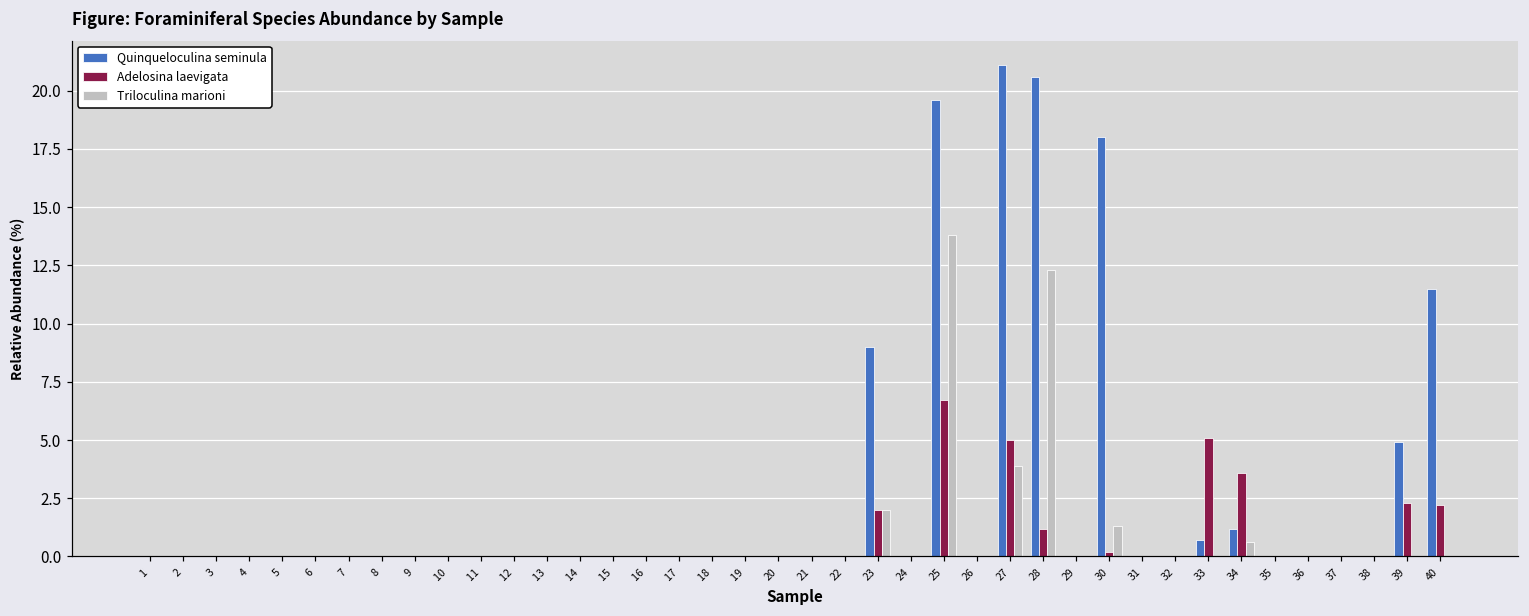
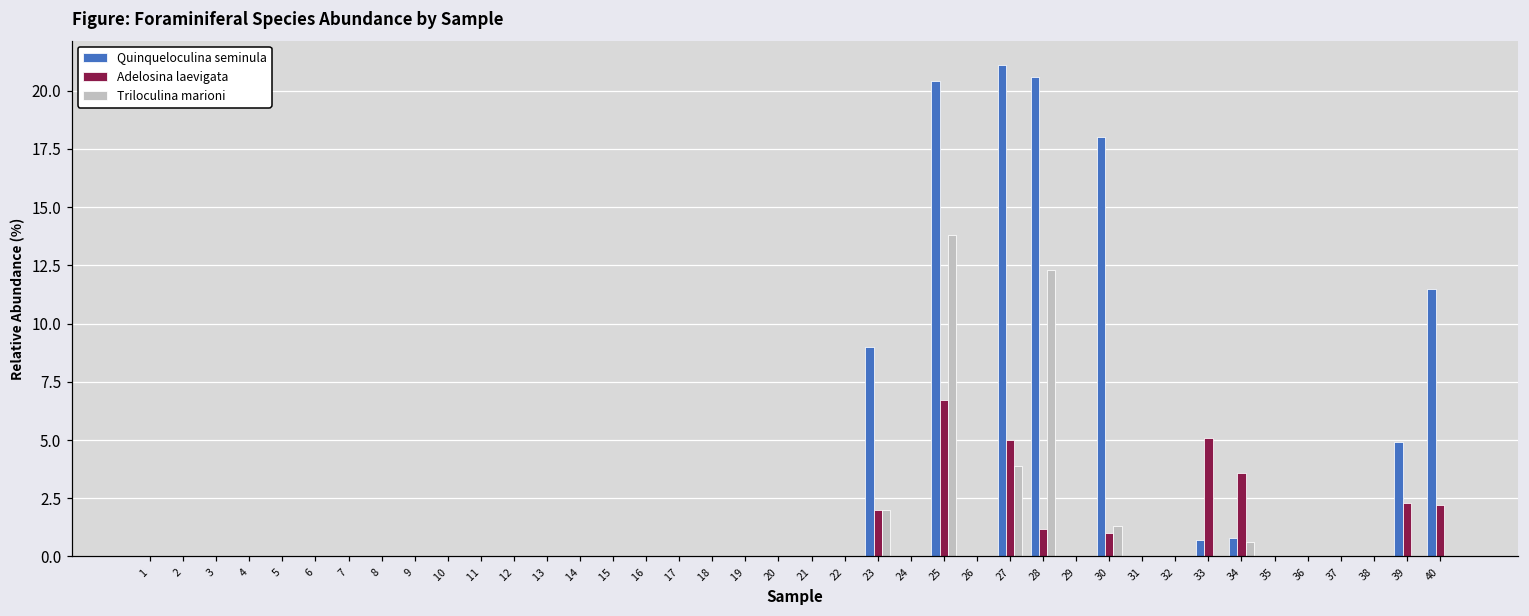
Quinqueloculina seminula, 25: 19.6 -> 20.4
Adelosina laevigata, 30: 0.2 -> 1.0
Quinqueloculina seminula, 34: 1.2 -> 0.8
